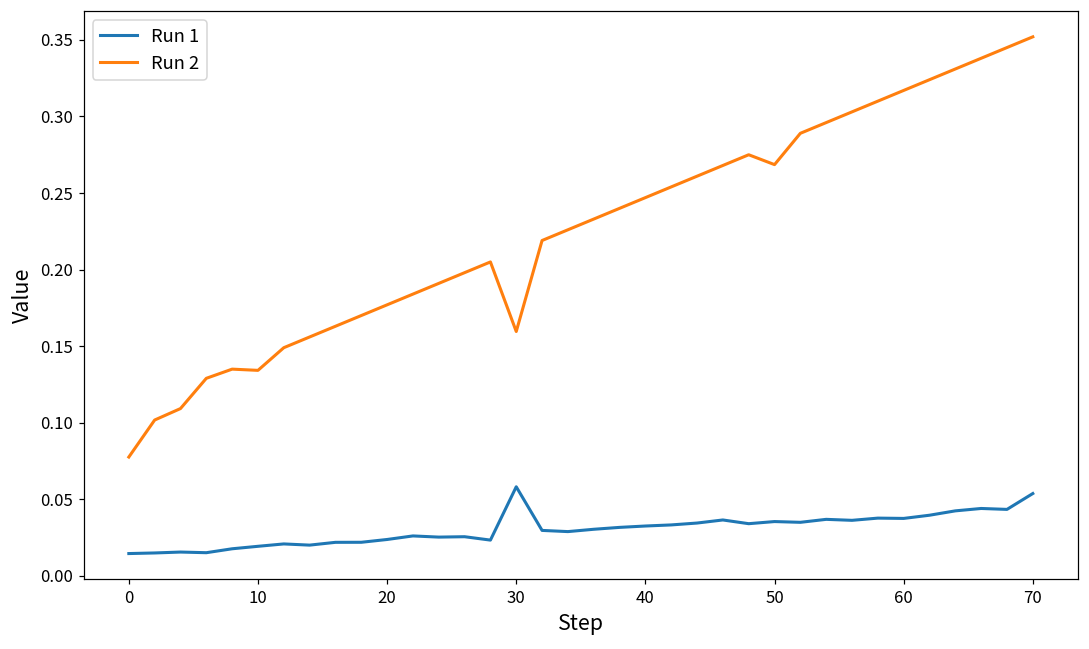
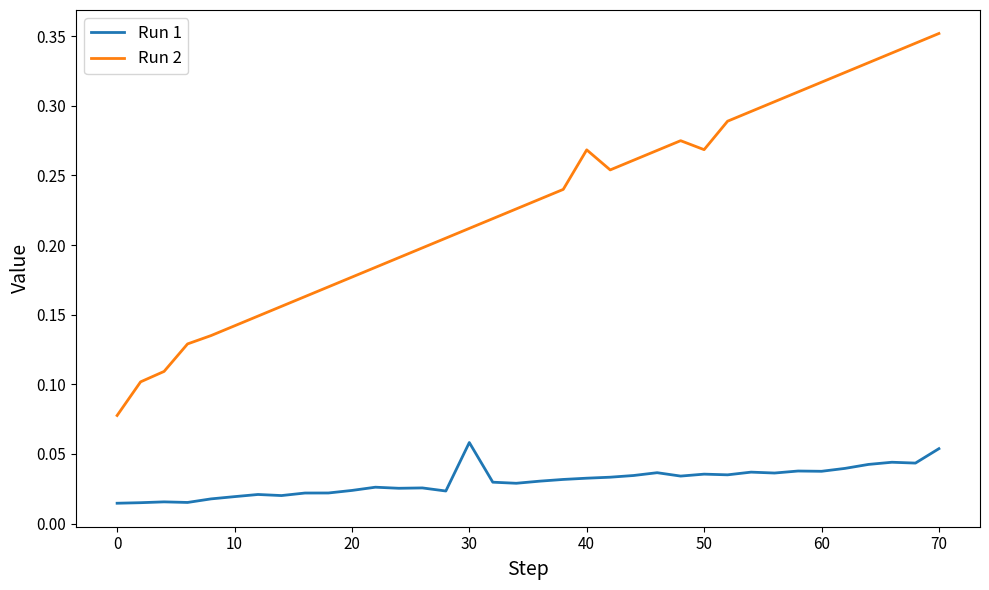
Run 2, 10: 0.134 -> 0.142
Run 2, 30: 0.160 -> 0.212
Run 2, 40: 0.247 -> 0.268
